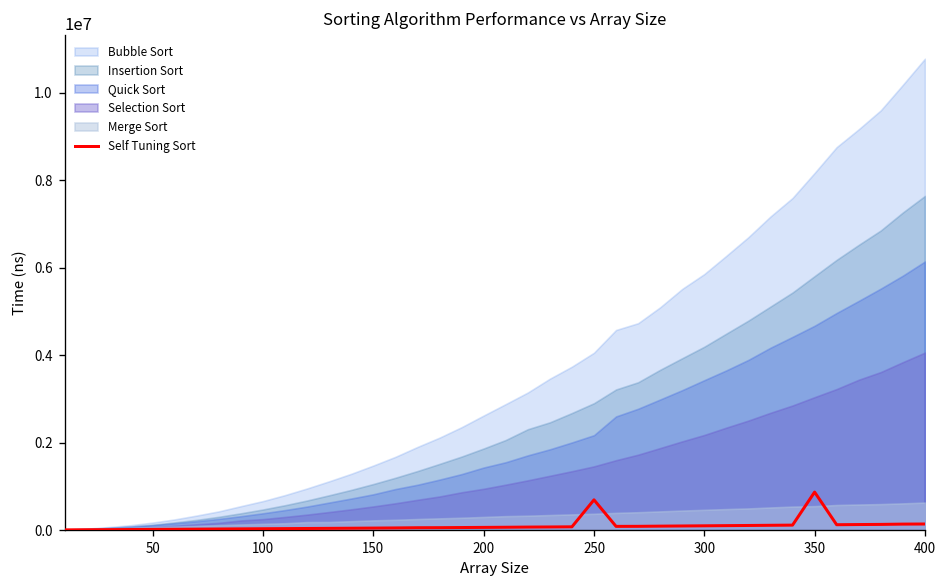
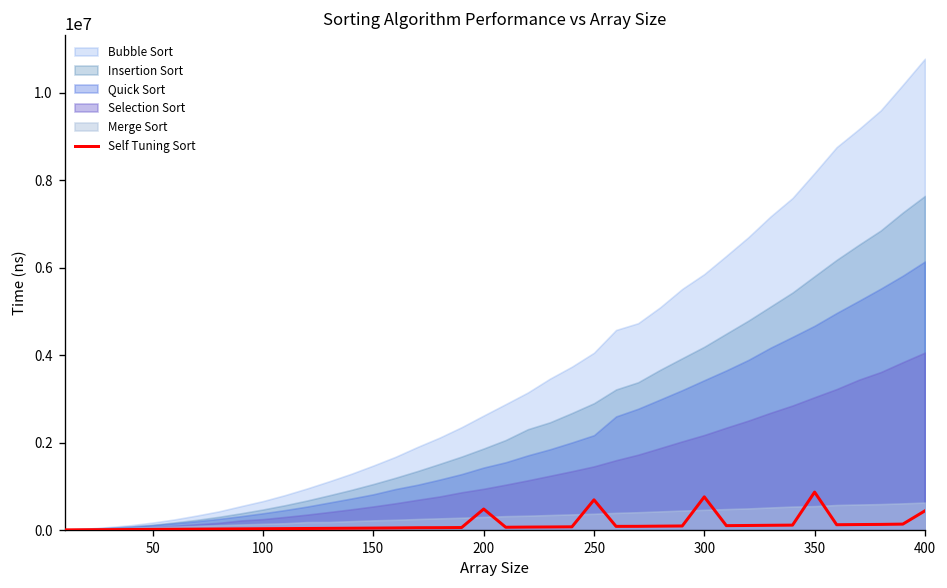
Self Tuning Sort, 200: 100000 -> 500000
Self Tuning Sort, 300: 100000 -> 800000
Self Tuning Sort, 400: 100000 -> 400000
